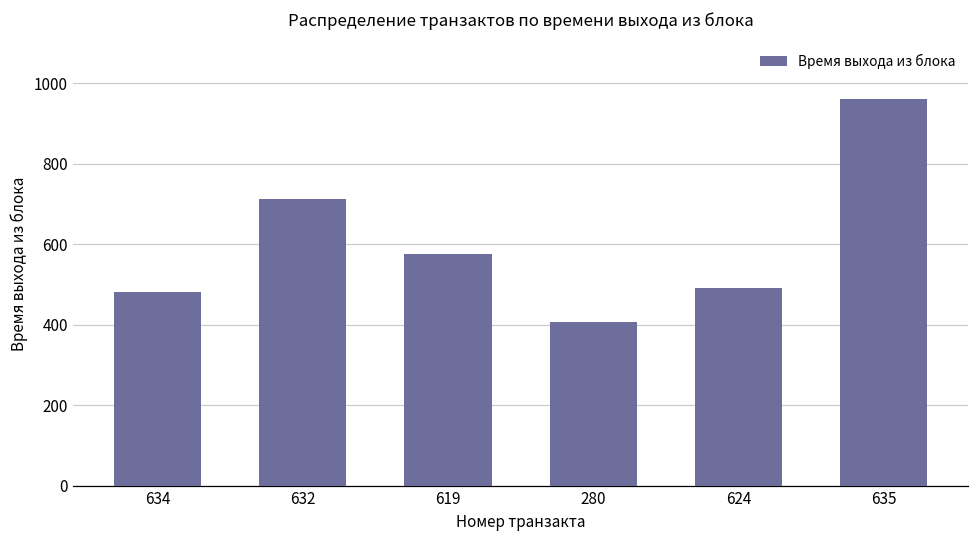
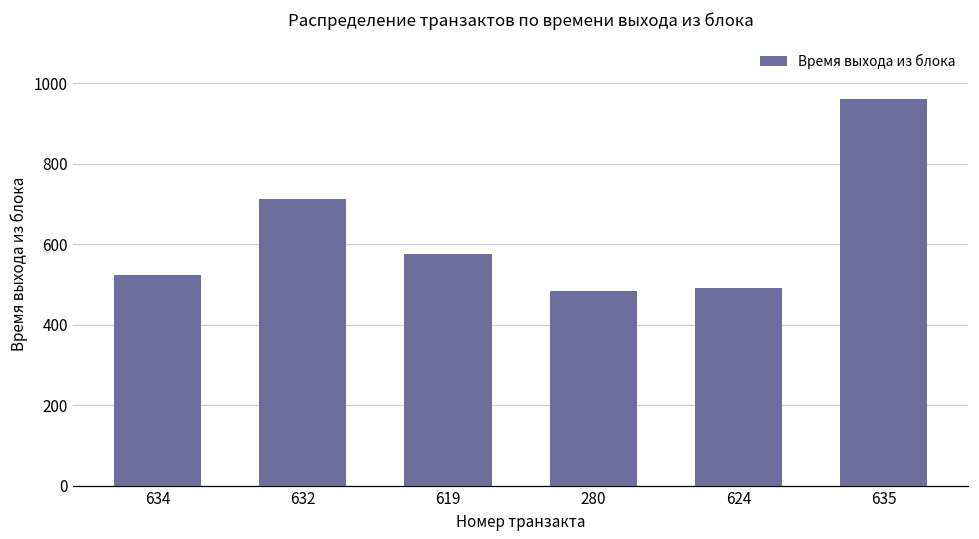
634: 480 -> 520
280: 410 -> 480
